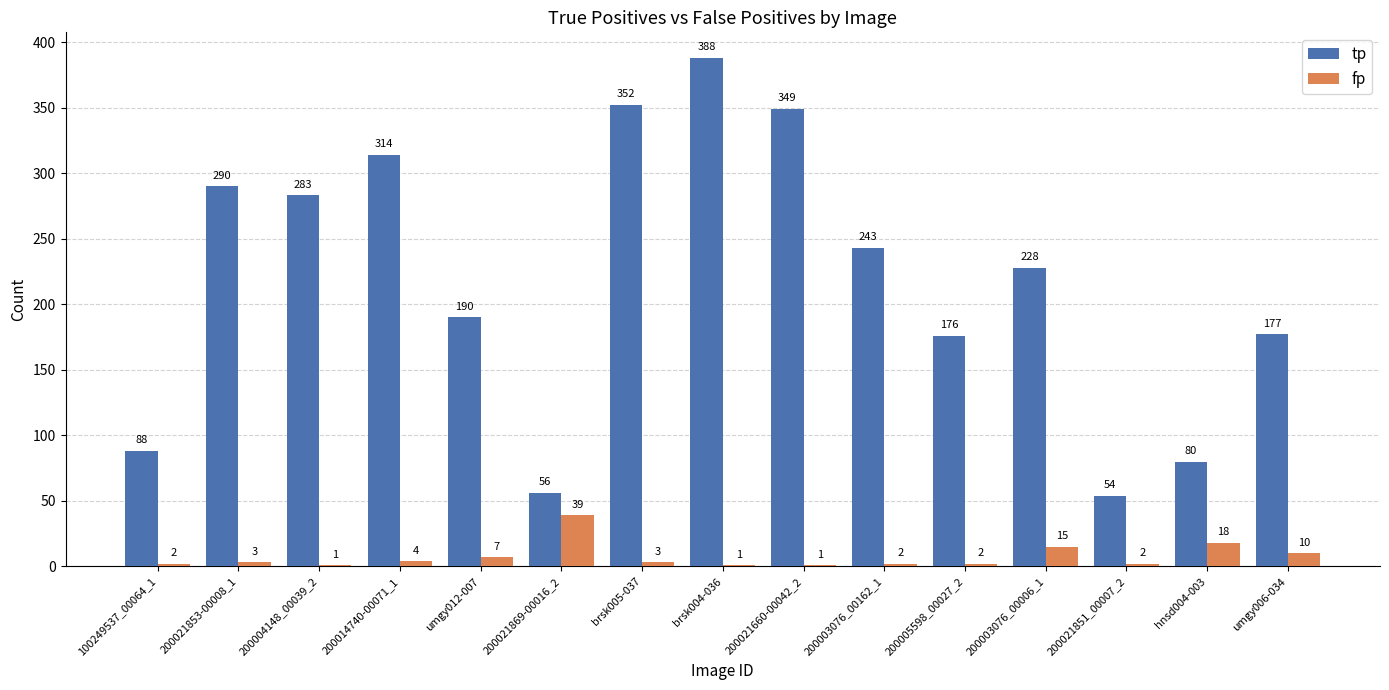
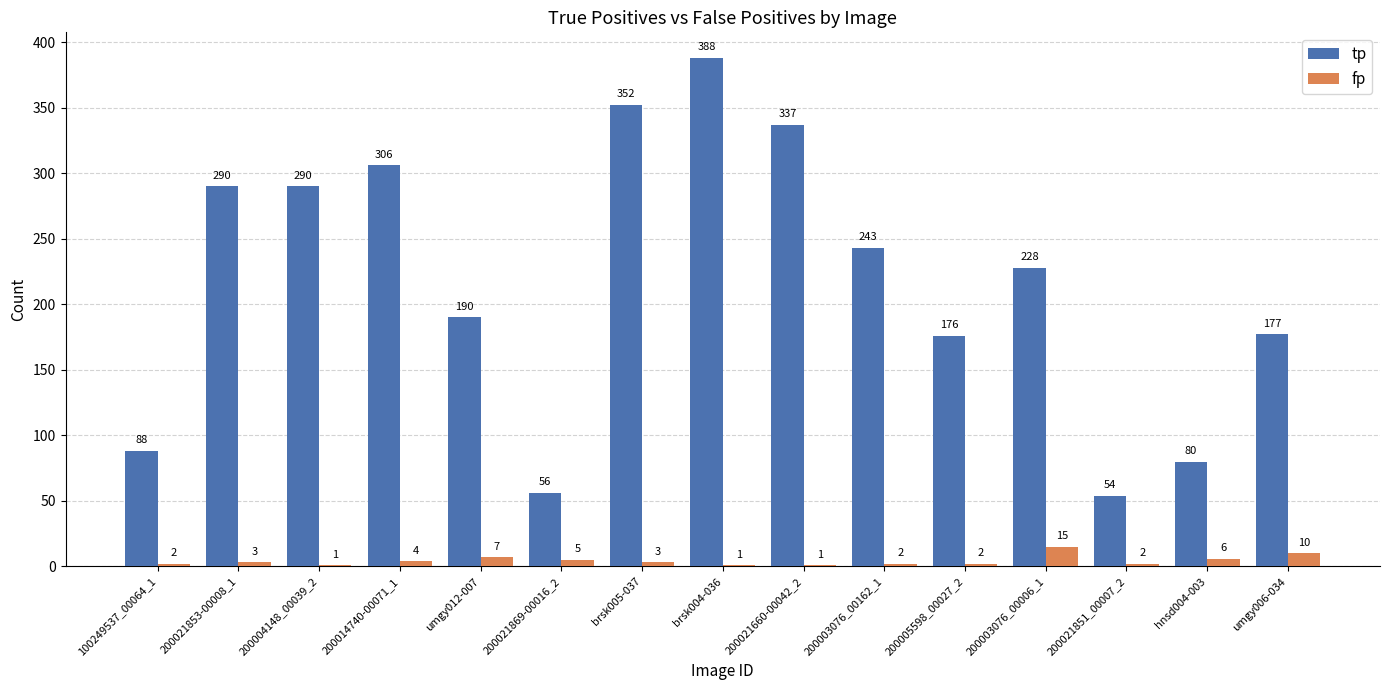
tp, 200004148_00039_2: 283 -> 290
tp, 200014740-00071_1: 314 -> 306
fp, 200021869-00016_2: 39 -> 5
tp, 200021660-00042_2: 349 -> 337
fp, hnsd004-003: 18 -> 6
